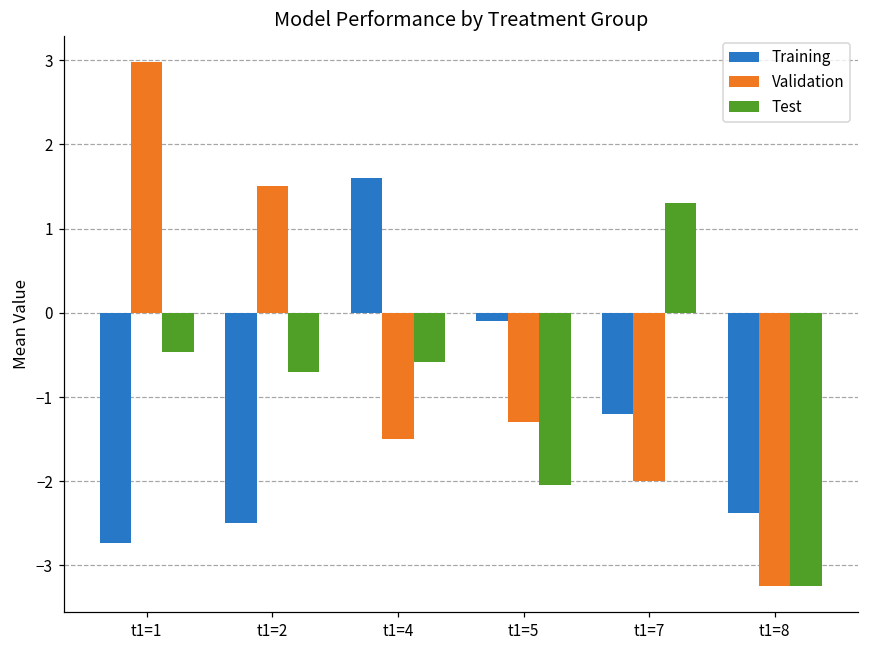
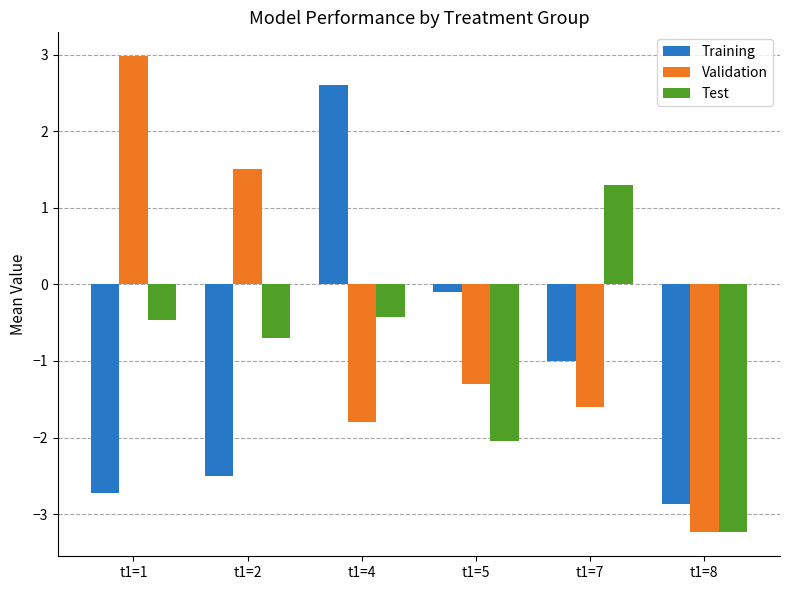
Training, t1=4: 1.6 -> 2.6
Validation, t1=4: -1.5 -> -1.8
Test, t1=4: -0.6 -> -0.4
Training, t1=7: -1.2 -> -1.0
Validation, t1=7: -2.0 -> -1.6
Training, t1=8: -2.4 -> -2.9
